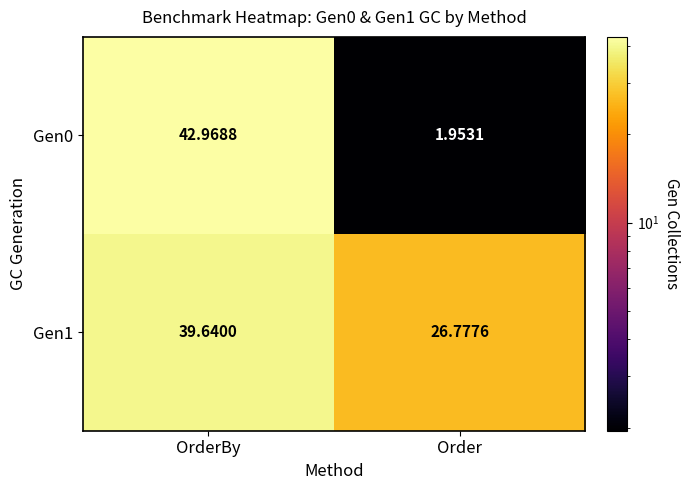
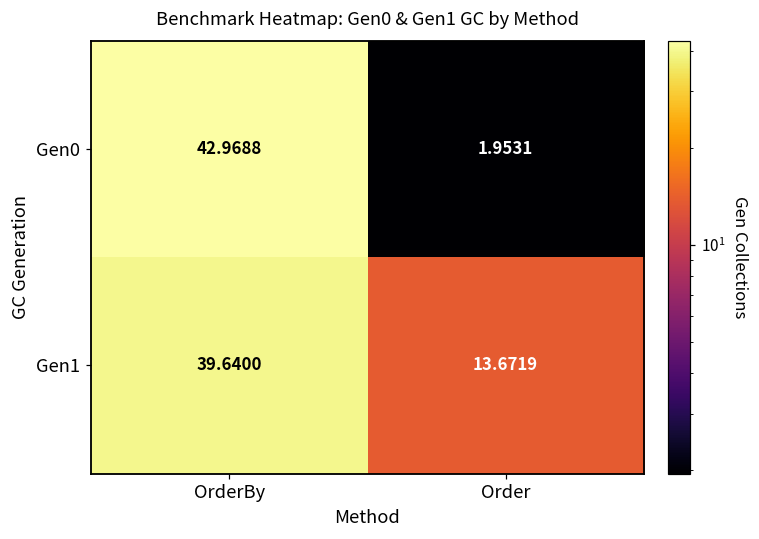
Gen1, Order: 26.7776 -> 13.6719
